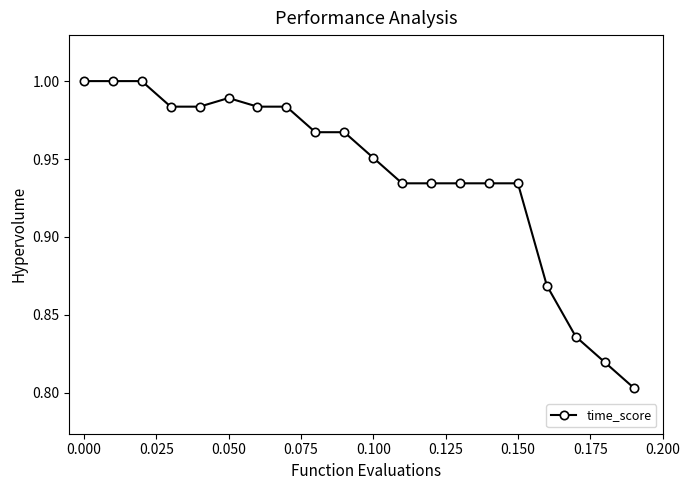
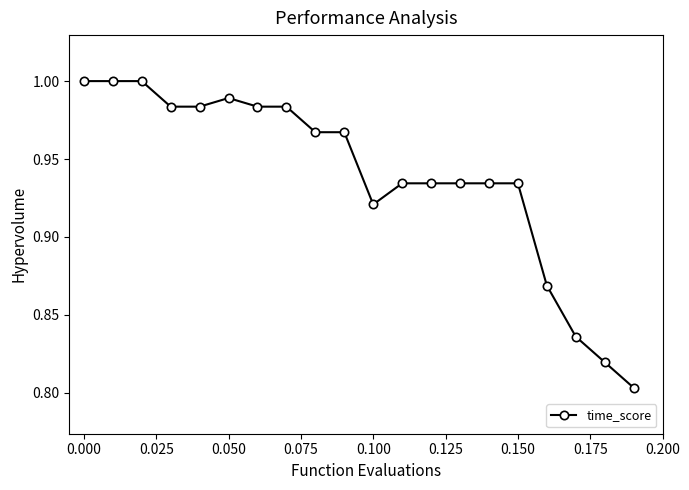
0.100: 0.951 -> 0.921
